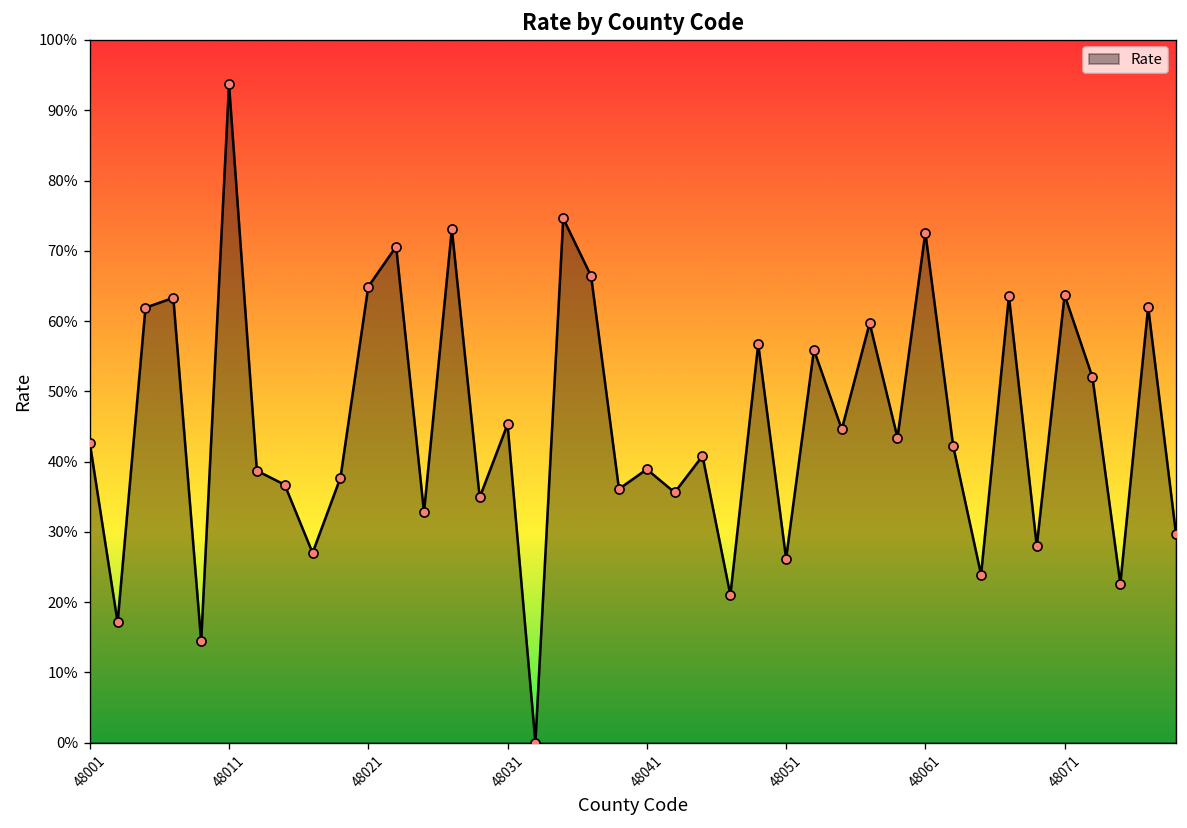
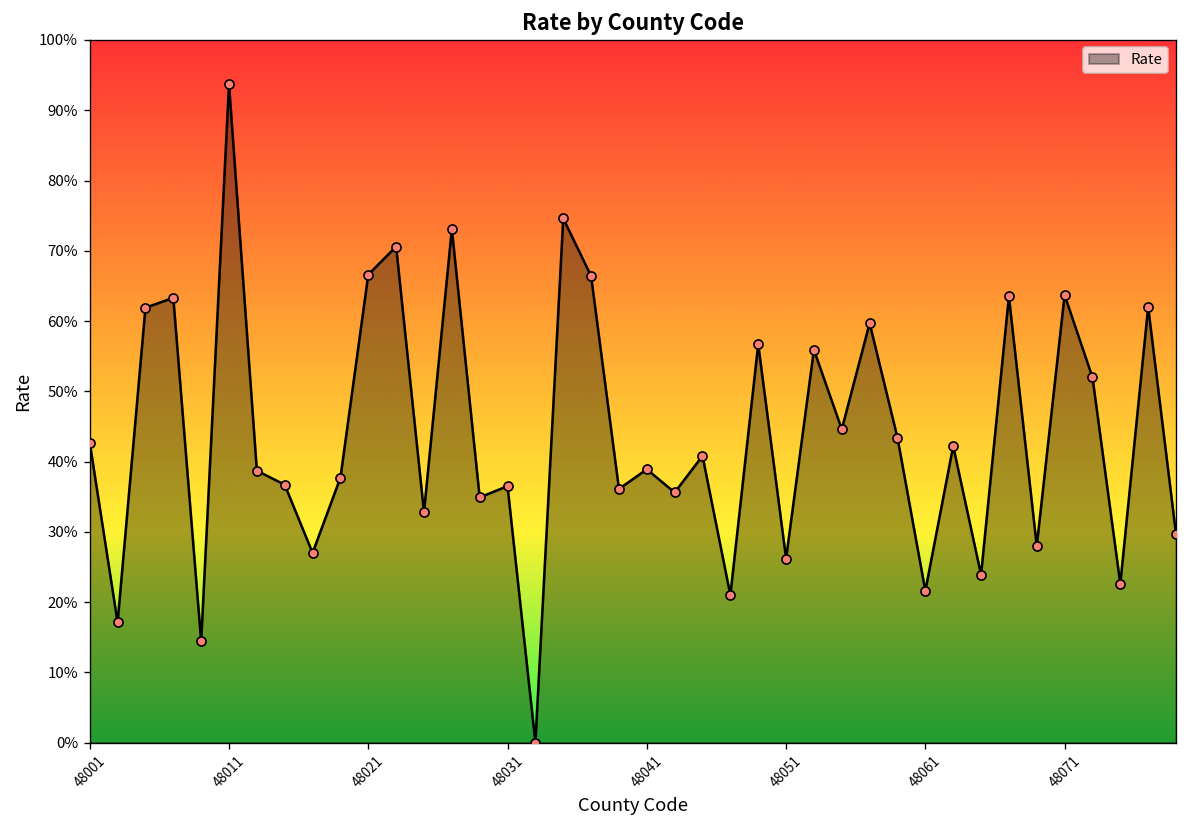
48021: 65% -> 67%
48031: 45% -> 37%
48061: 73% -> 22%
